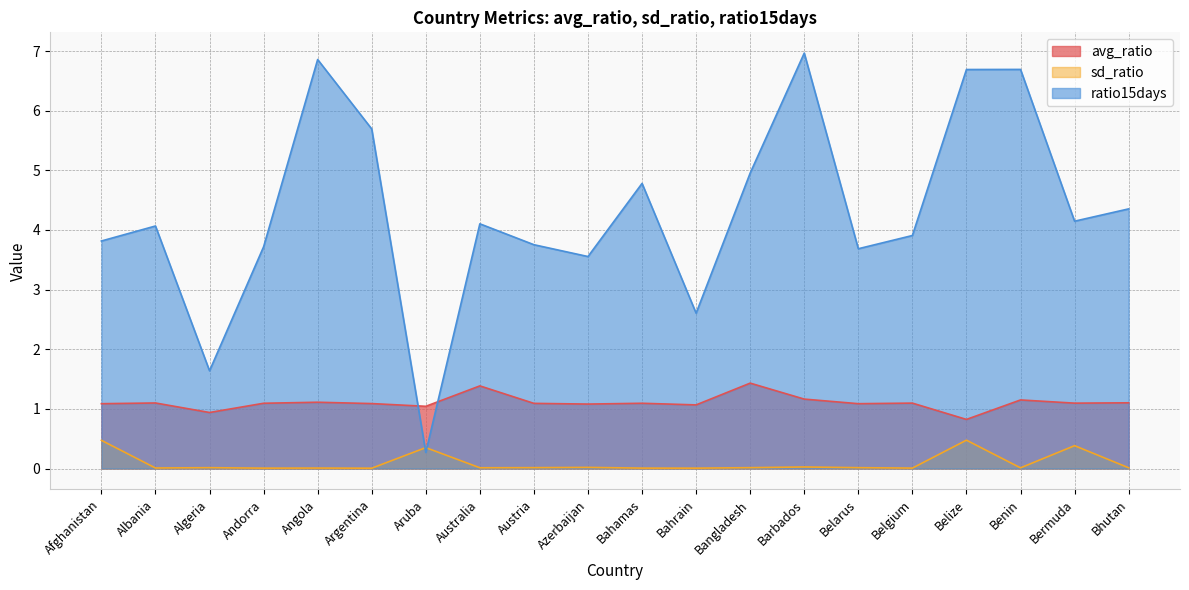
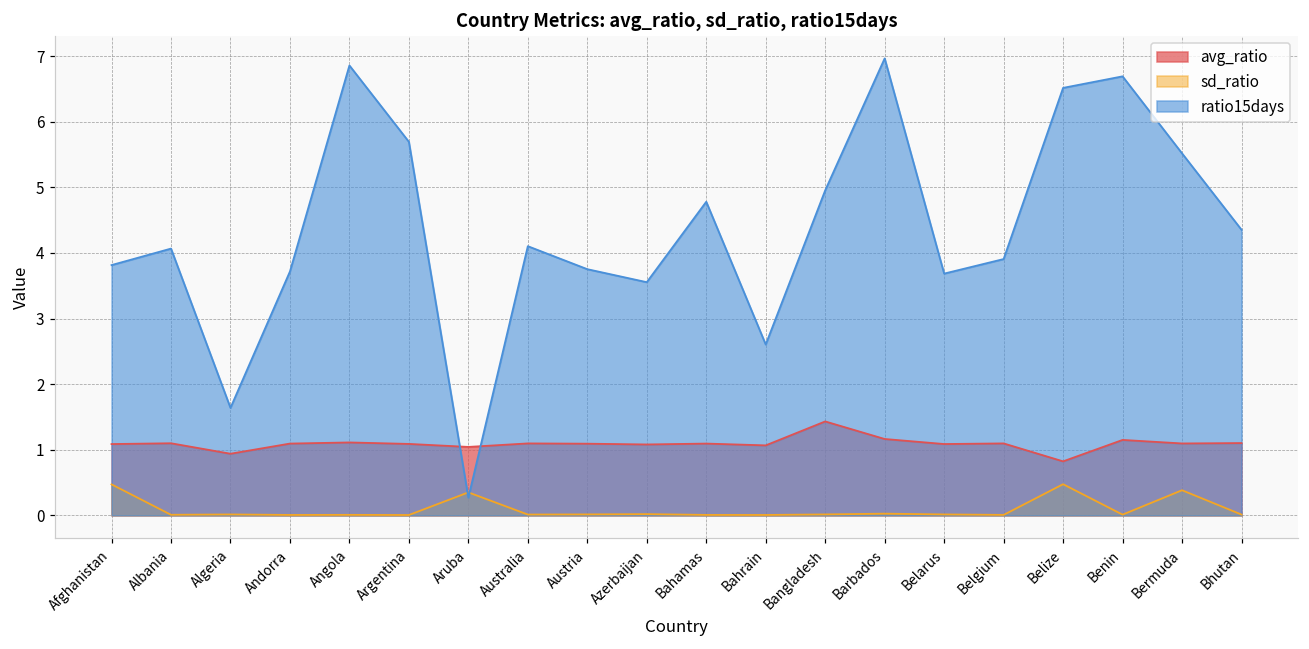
avg_ratio, Australia: 1.4 -> 1.1
ratio15days, Belize: 6.7 -> 6.5
ratio15days, Bermuda: 4.1 -> 5.5
